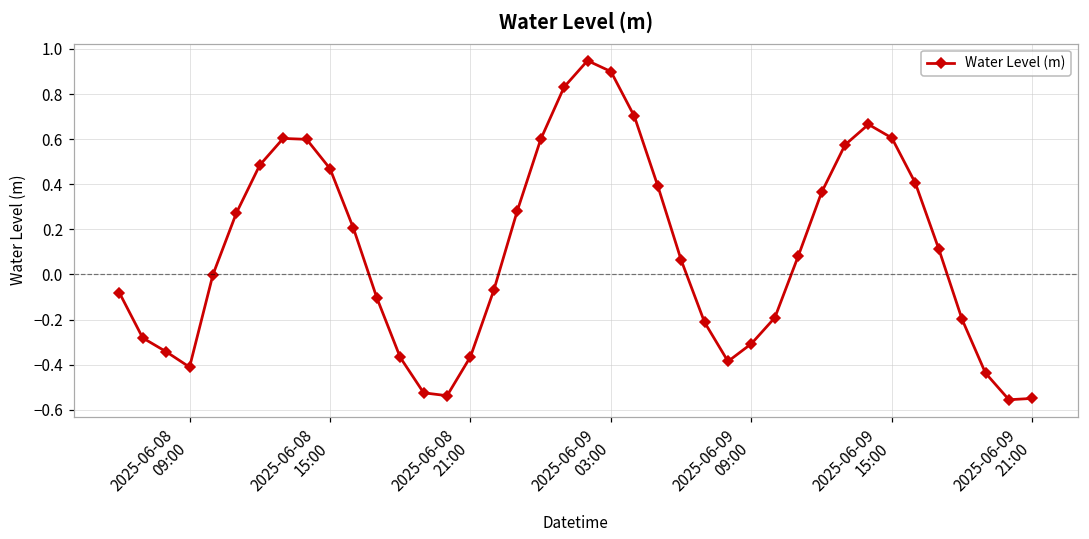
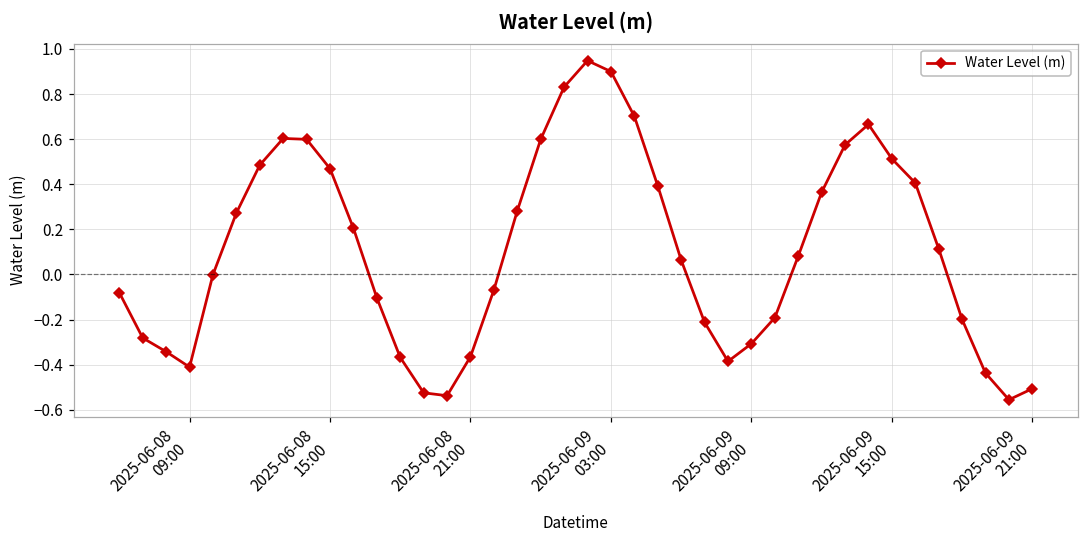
2025-06-09 15:00: 0.61 -> 0.51
2025-06-09 21:00: -0.55 -> -0.51
